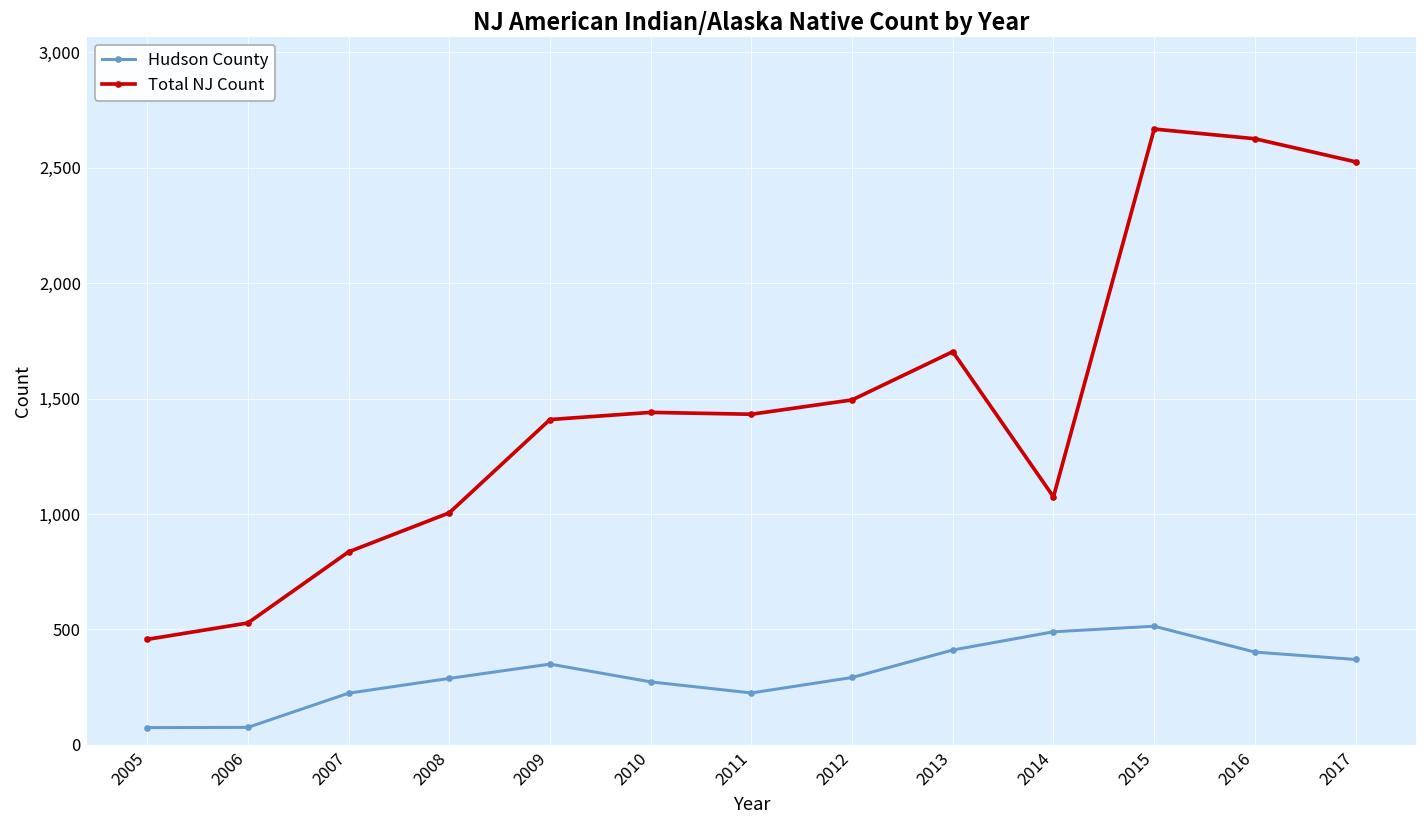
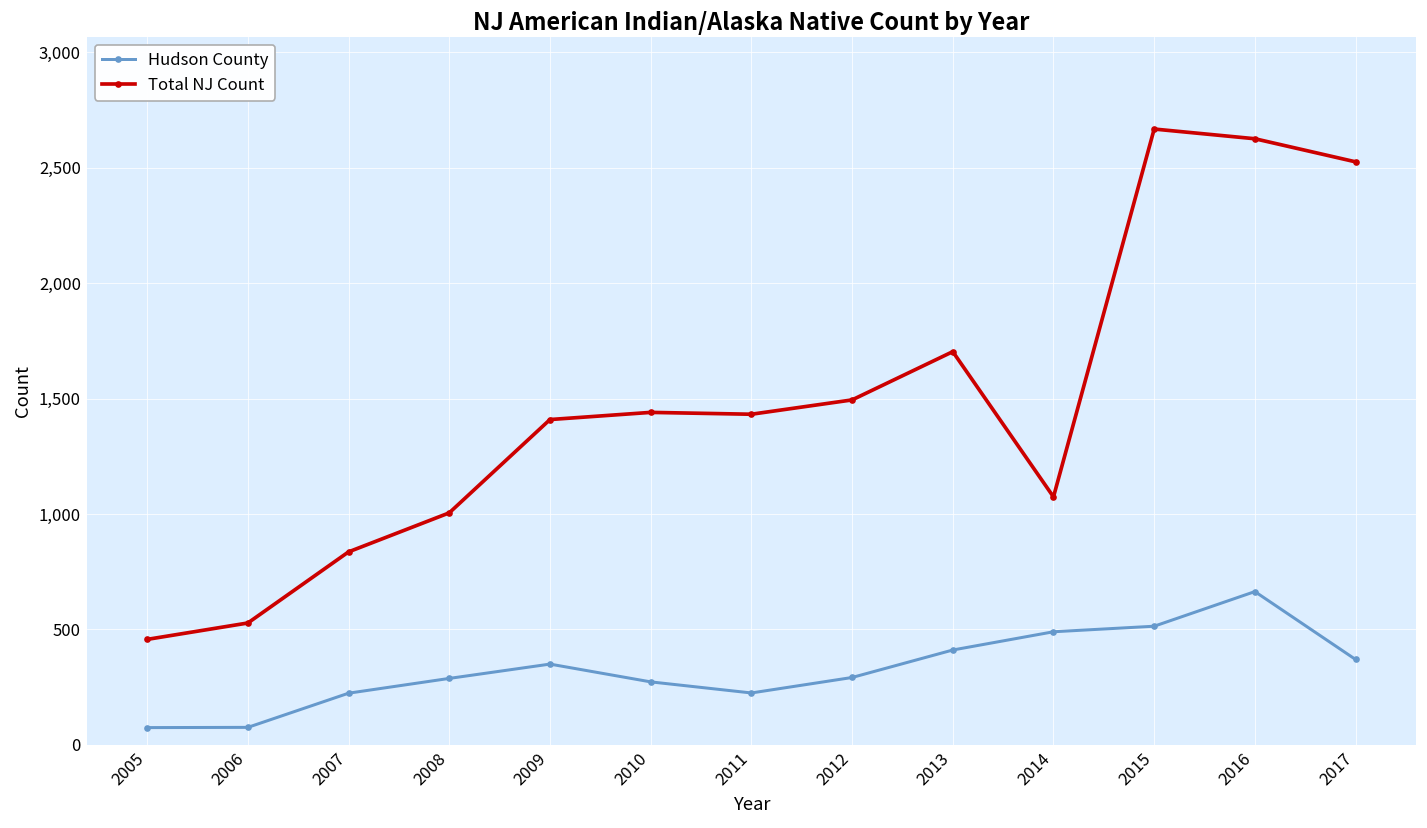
Hudson County, 2016: 400 -> 660
